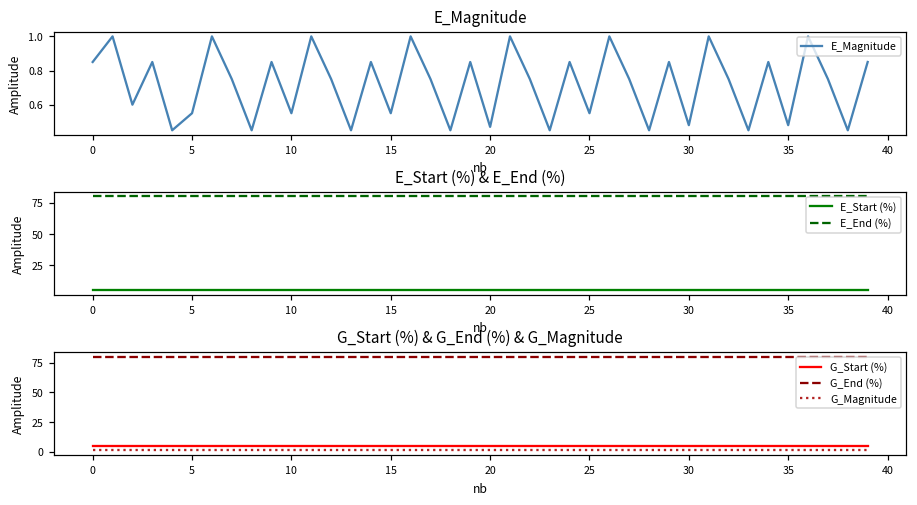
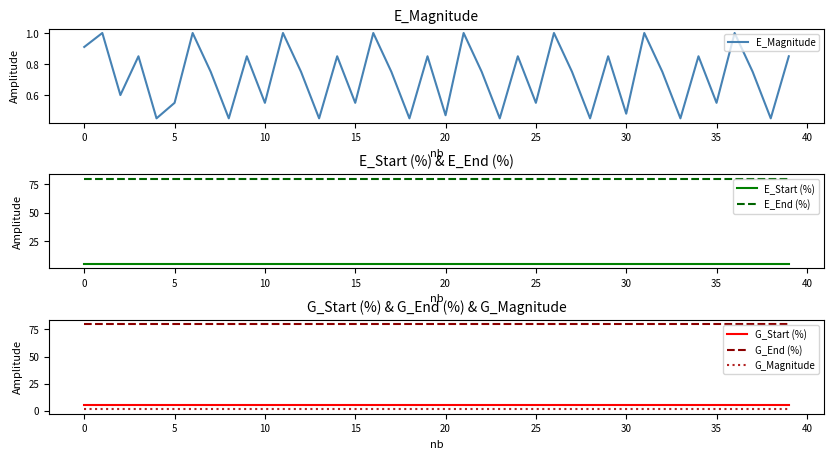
E_Magnitude, 0: 0.85 -> 0.91
E_Magnitude, 35: 0.48 -> 0.55
